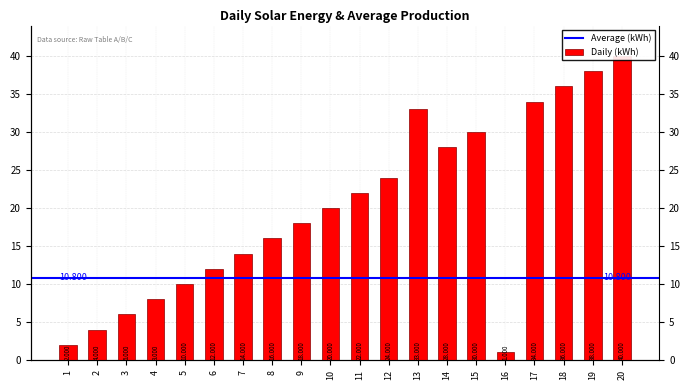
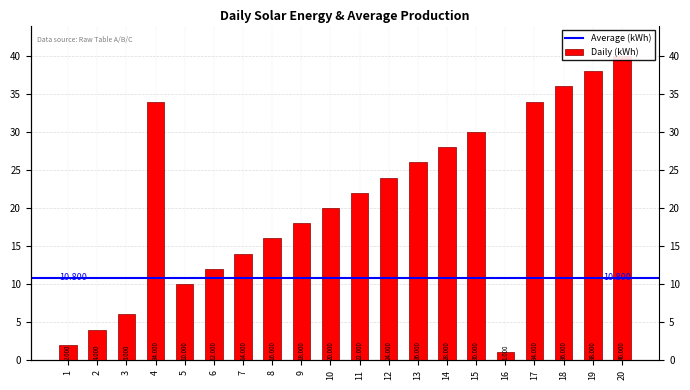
4: 8.000 -> 34.000
13: 33.000 -> 26.000
